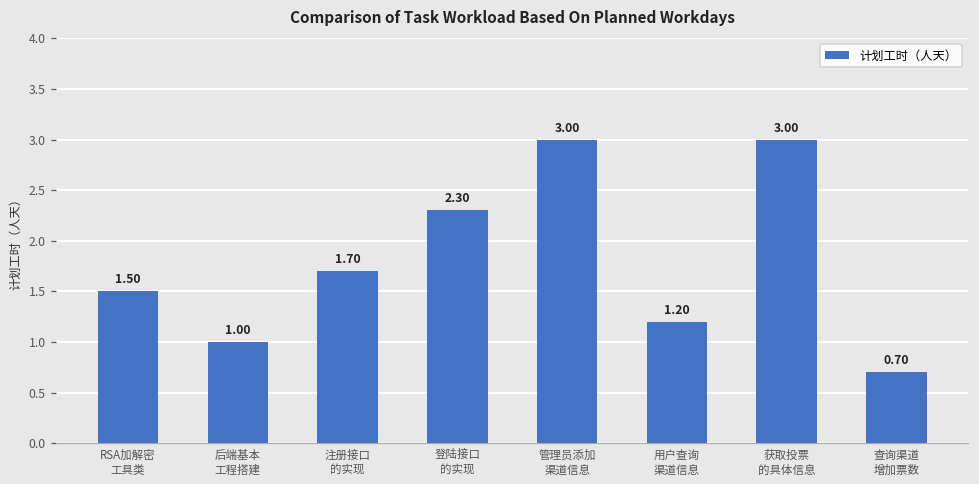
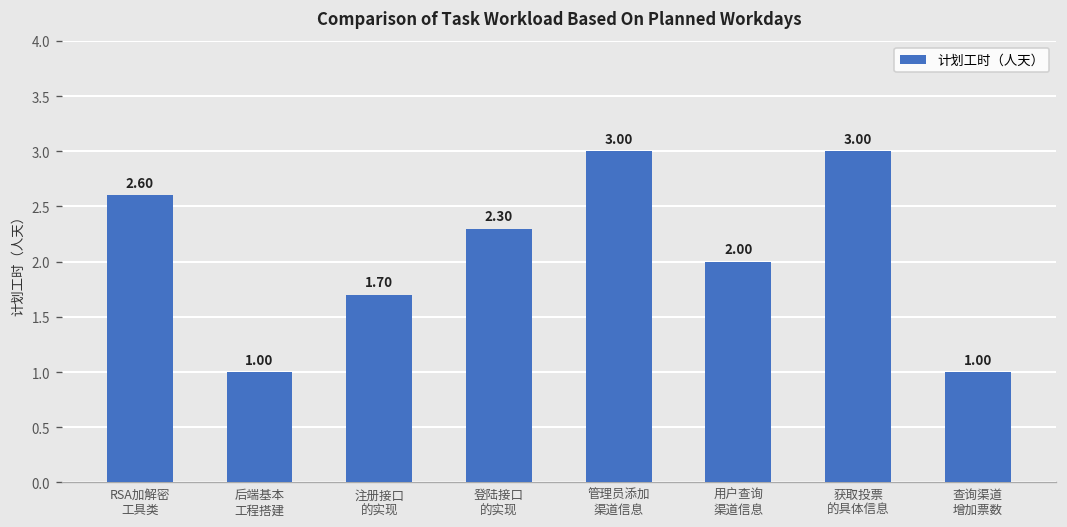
RSA加解密 工具类: 1.50 -> 2.60
用户查询 渠道信息: 1.20 -> 2.00
查询渠道 增加票数: 0.70 -> 1.00
